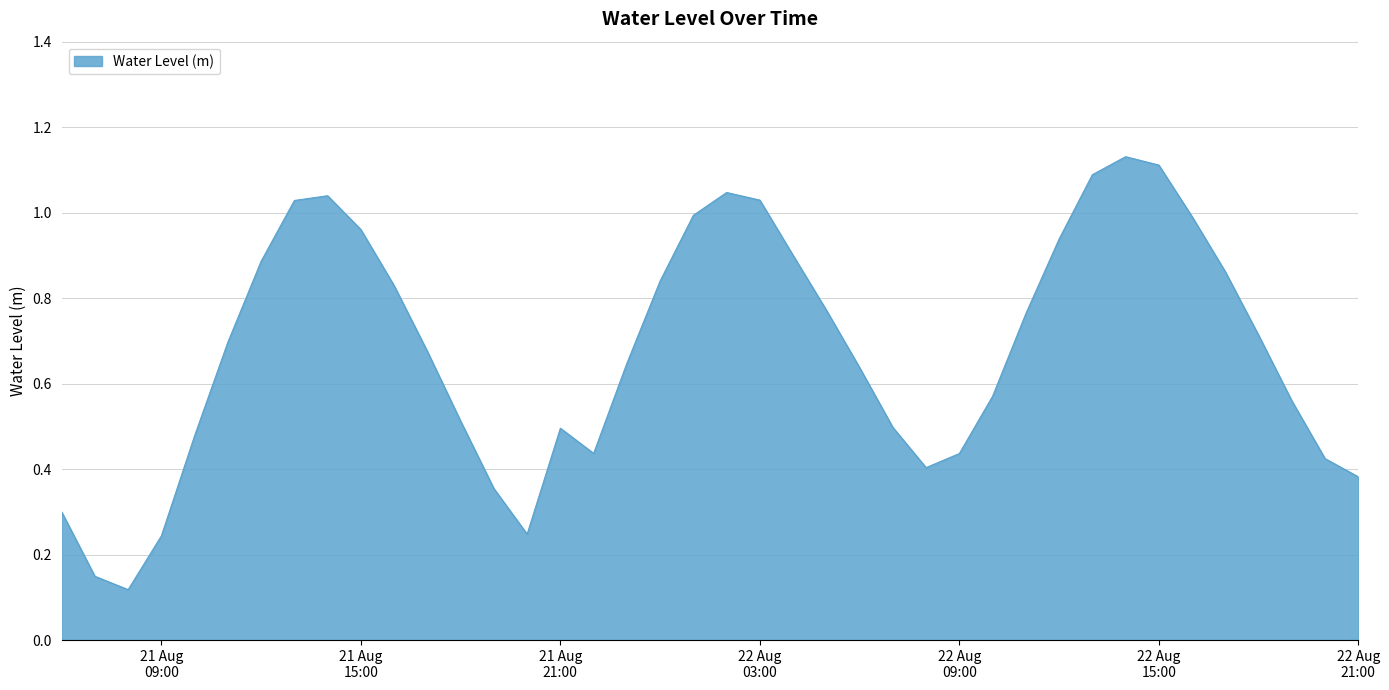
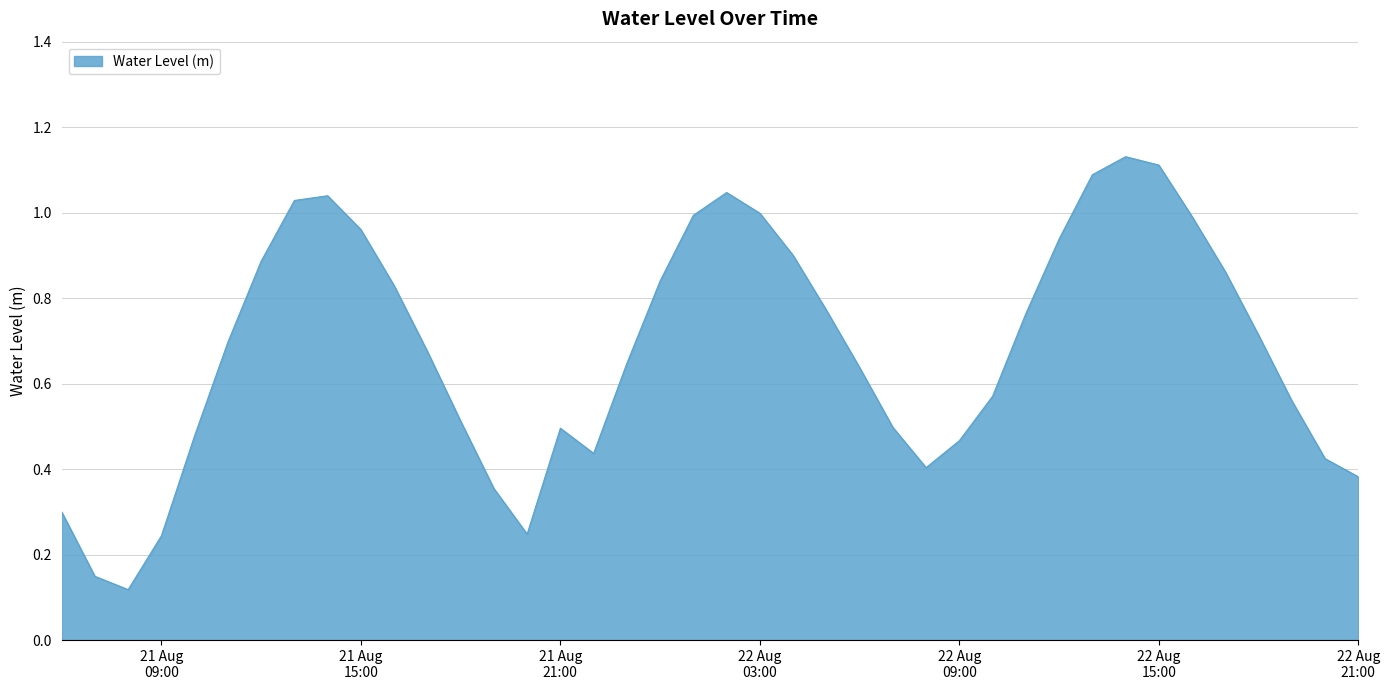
22 Aug 03:00: 1.03 -> 1.00
22 Aug 09:00: 0.44 -> 0.47
